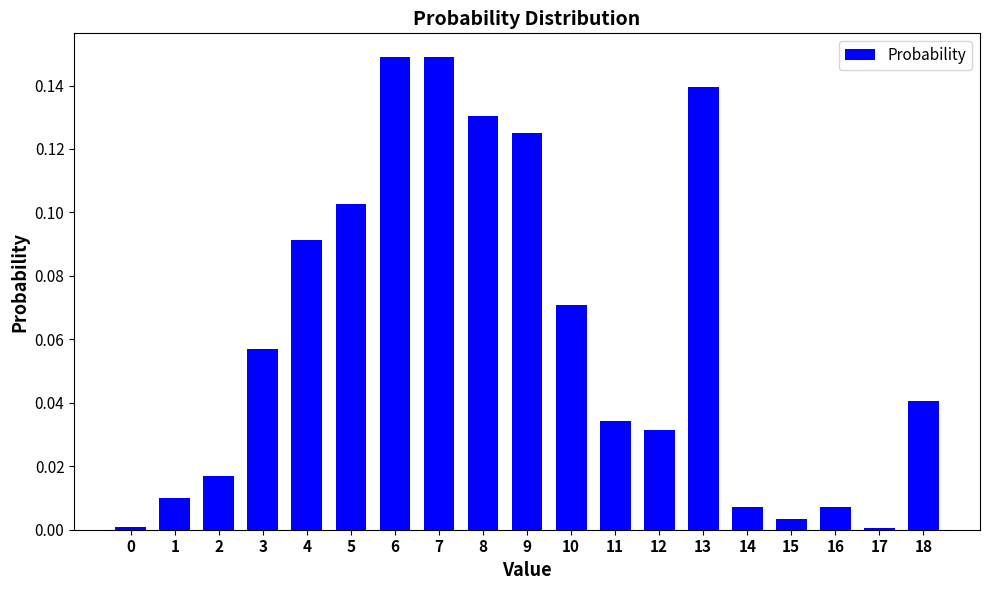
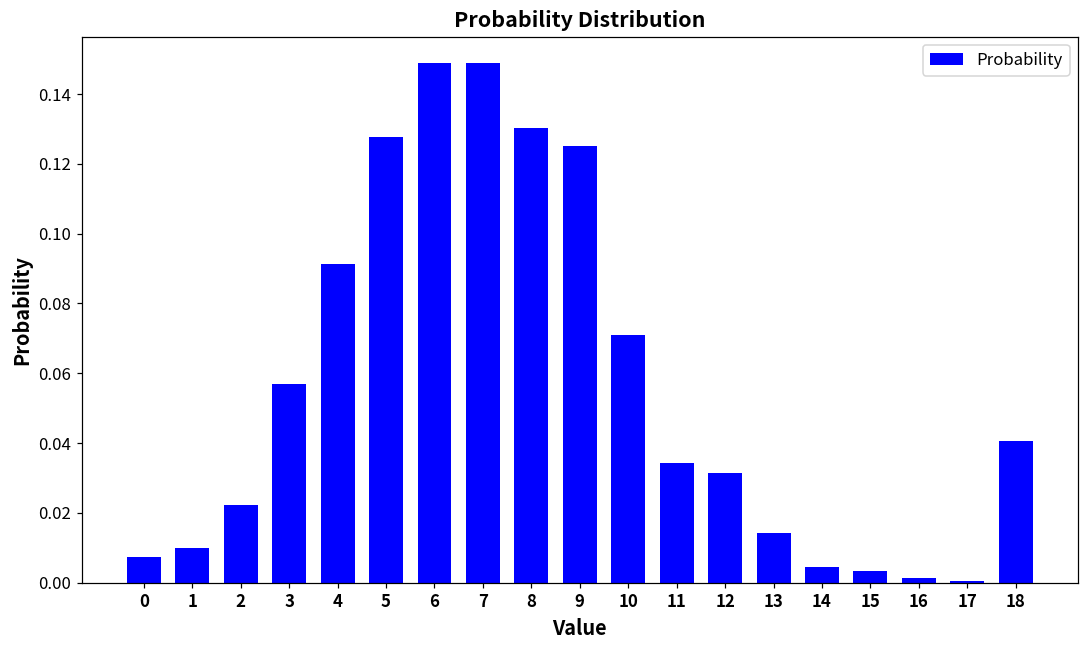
0: 0.001 -> 0.007
2: 0.017 -> 0.022
5: 0.103 -> 0.128
13: 0.140 -> 0.014
14: 0.007 -> 0.004
16: 0.007 -> 0.001
